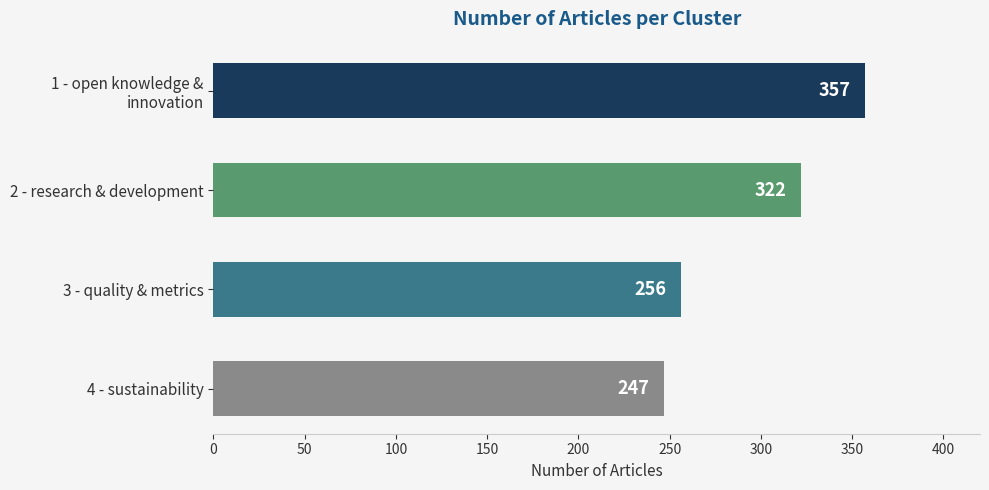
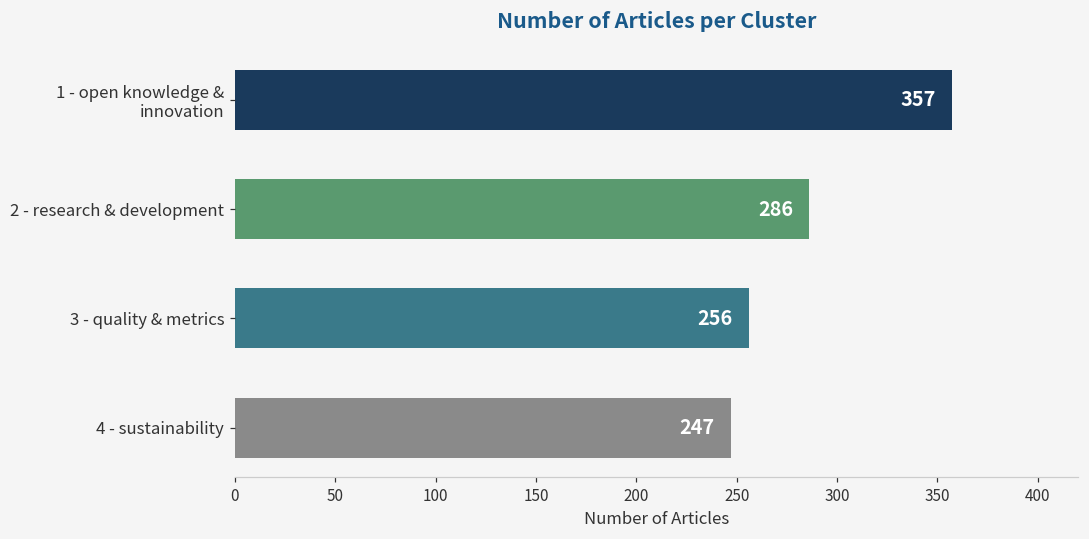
2 - research & development: 322 -> 286
